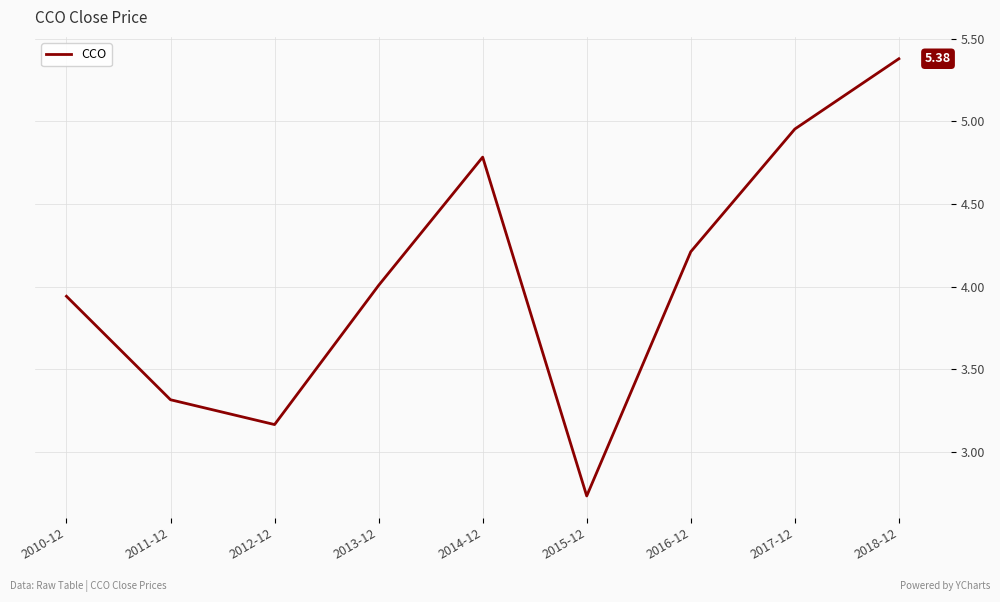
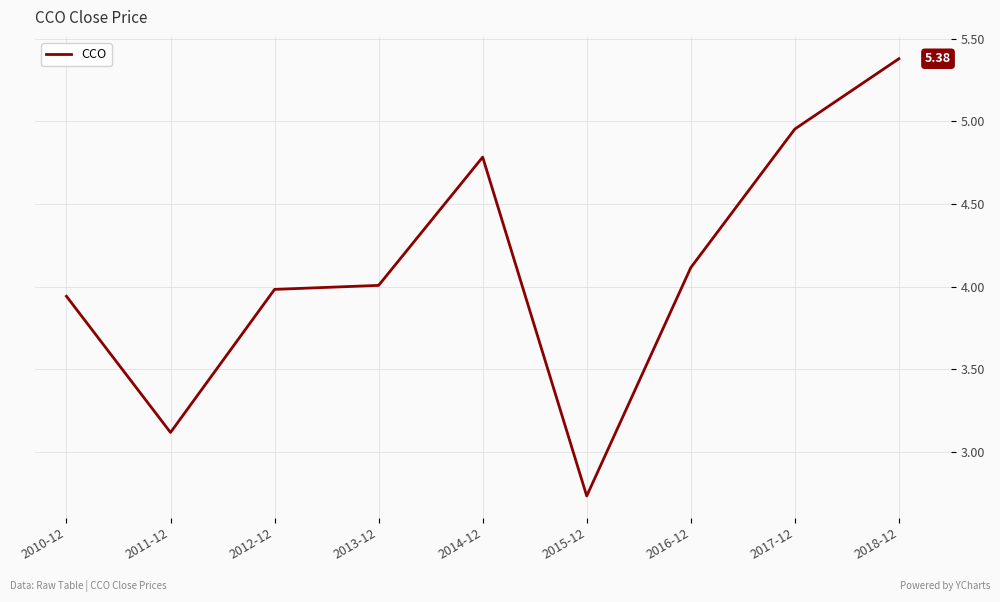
2011-12: 3.32 -> 3.12
2012-12: 3.17 -> 3.98
2016-12: 4.21 -> 4.12
